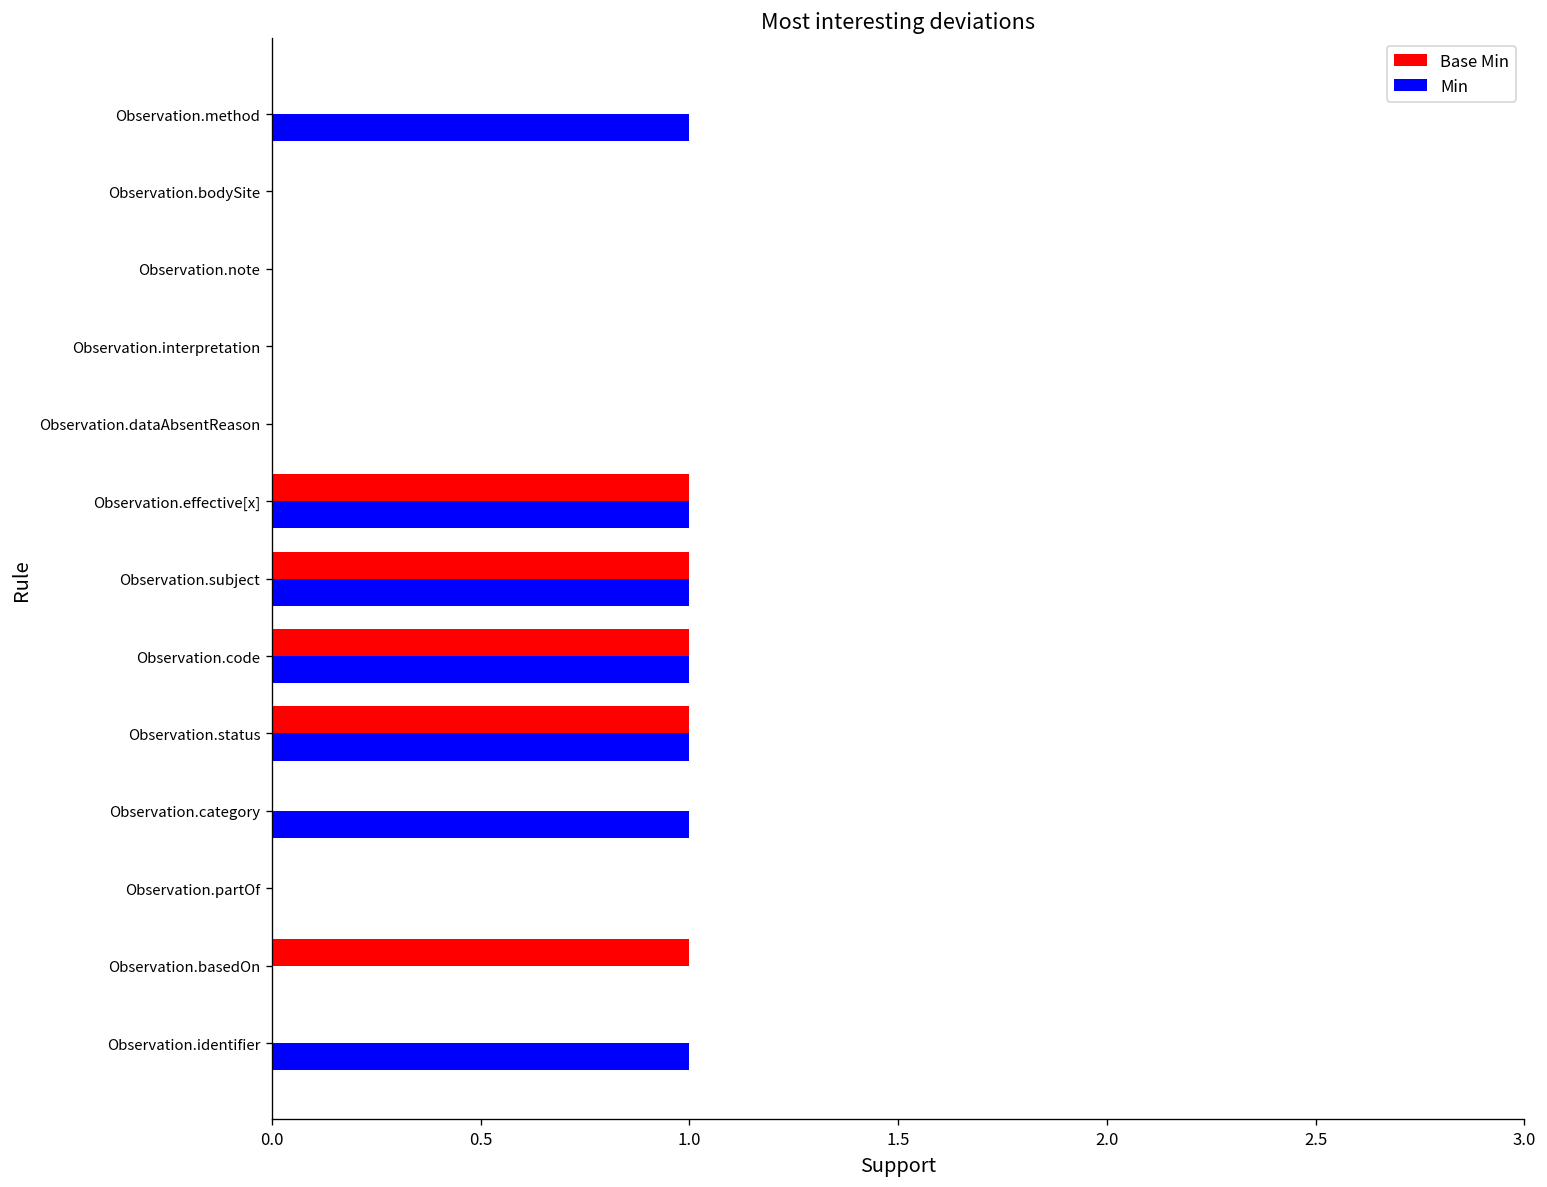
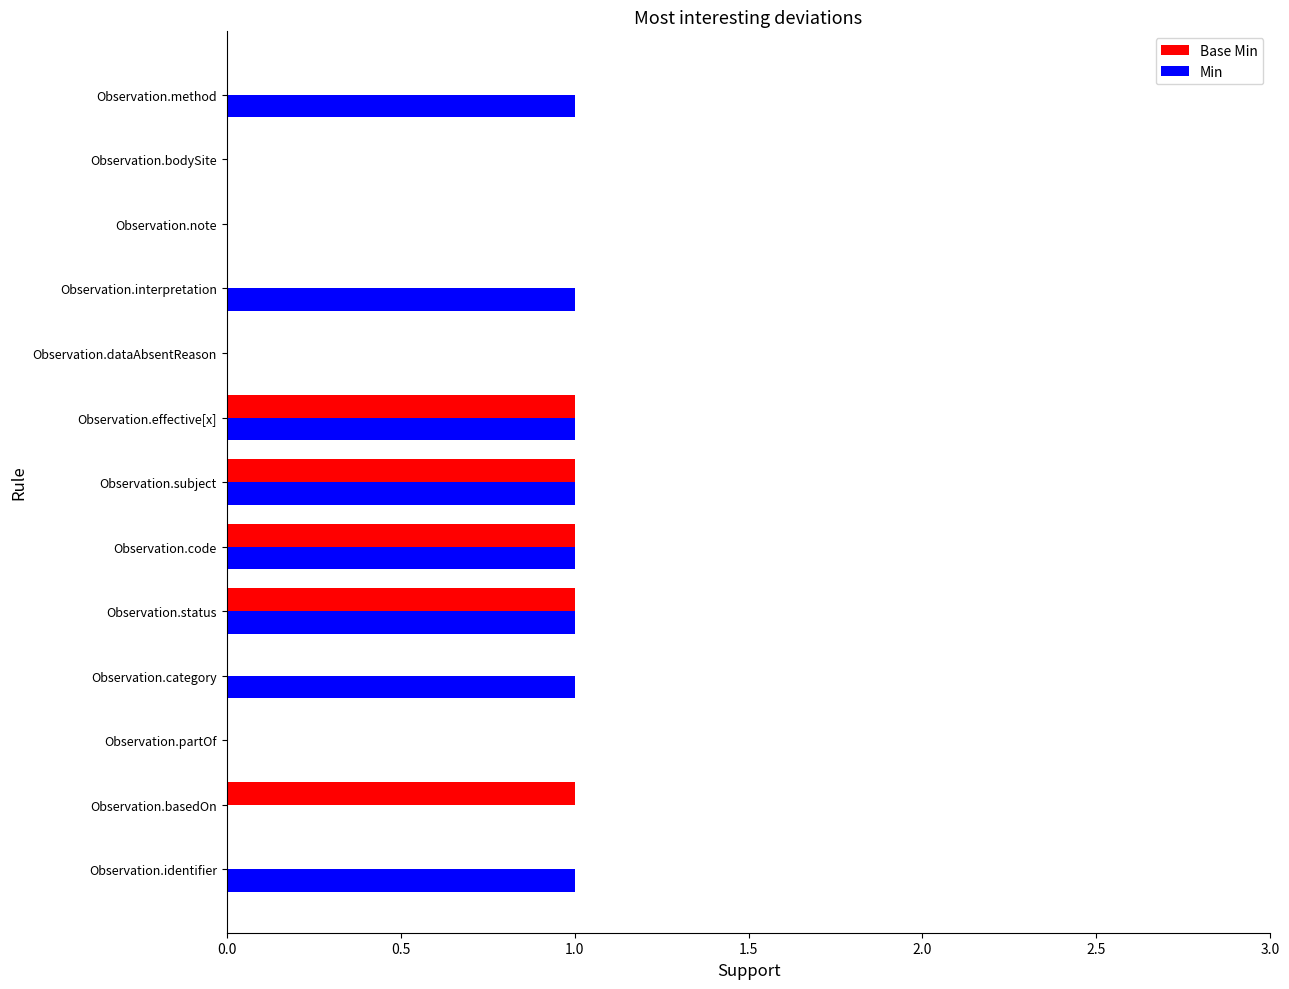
Min, Observation.interpretation: 0 -> 1
